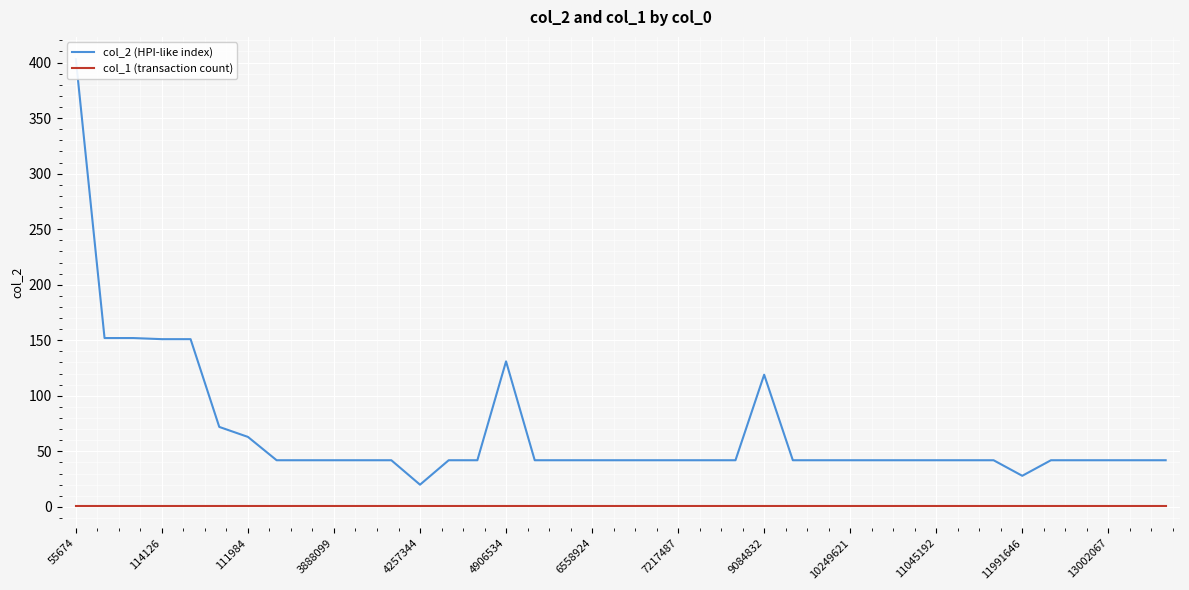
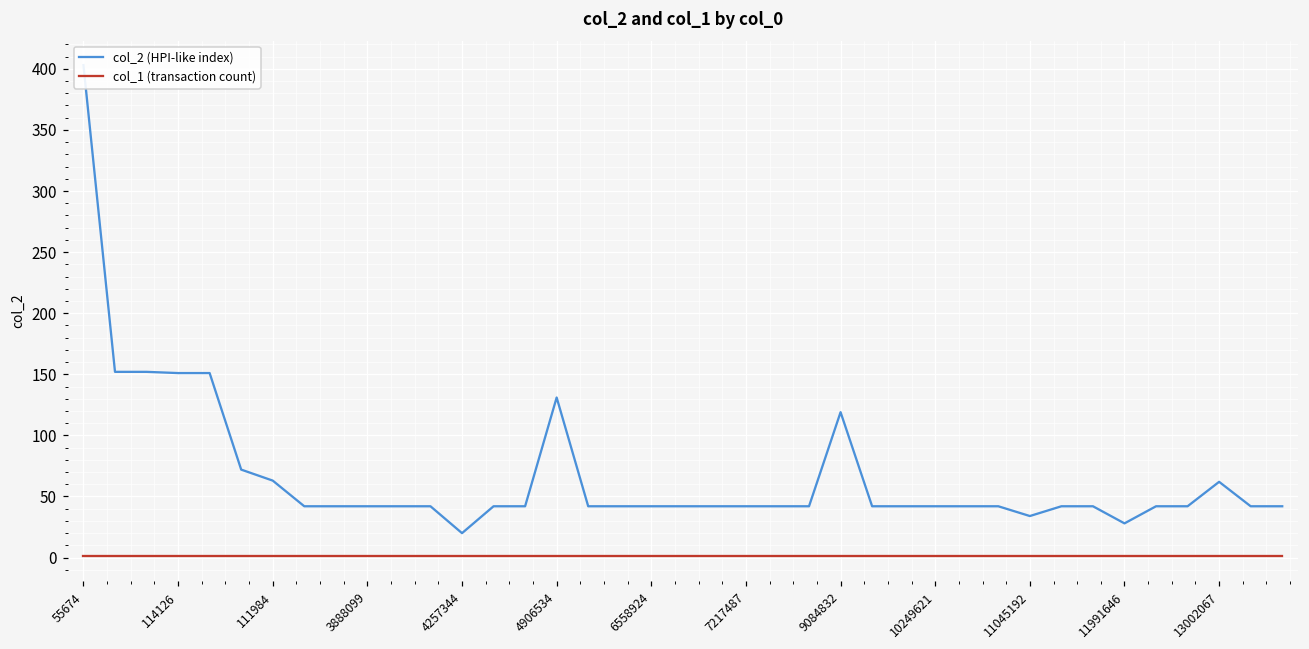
col_2 (HPI-like index), 11045192: 42 -> 34
col_2 (HPI-like index), 13002067: 42 -> 62
